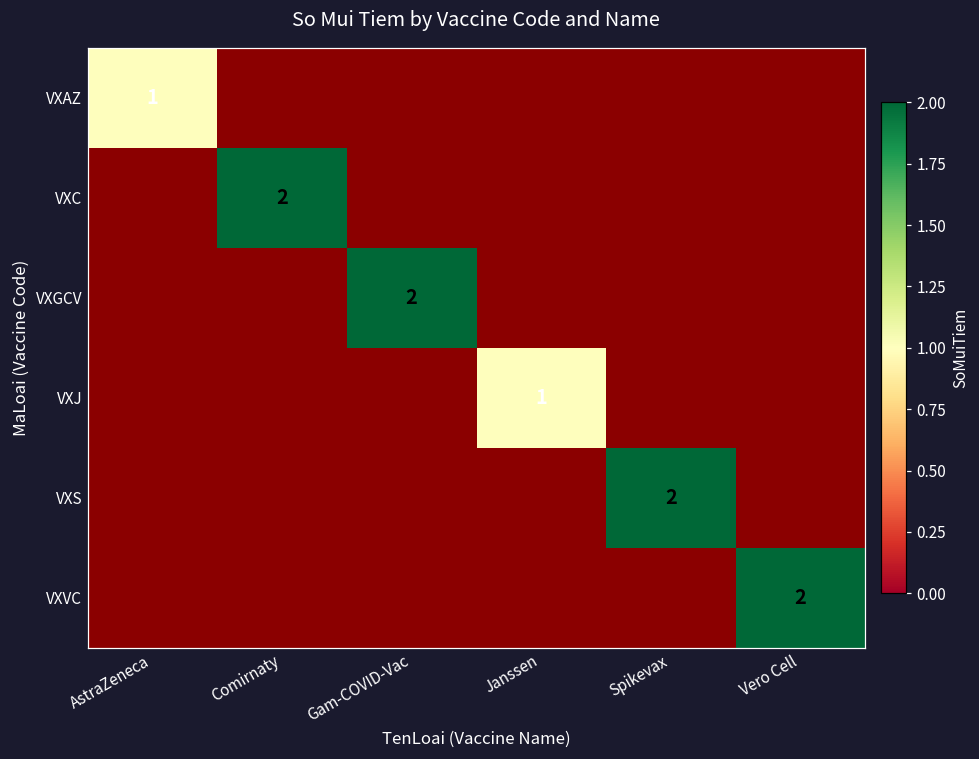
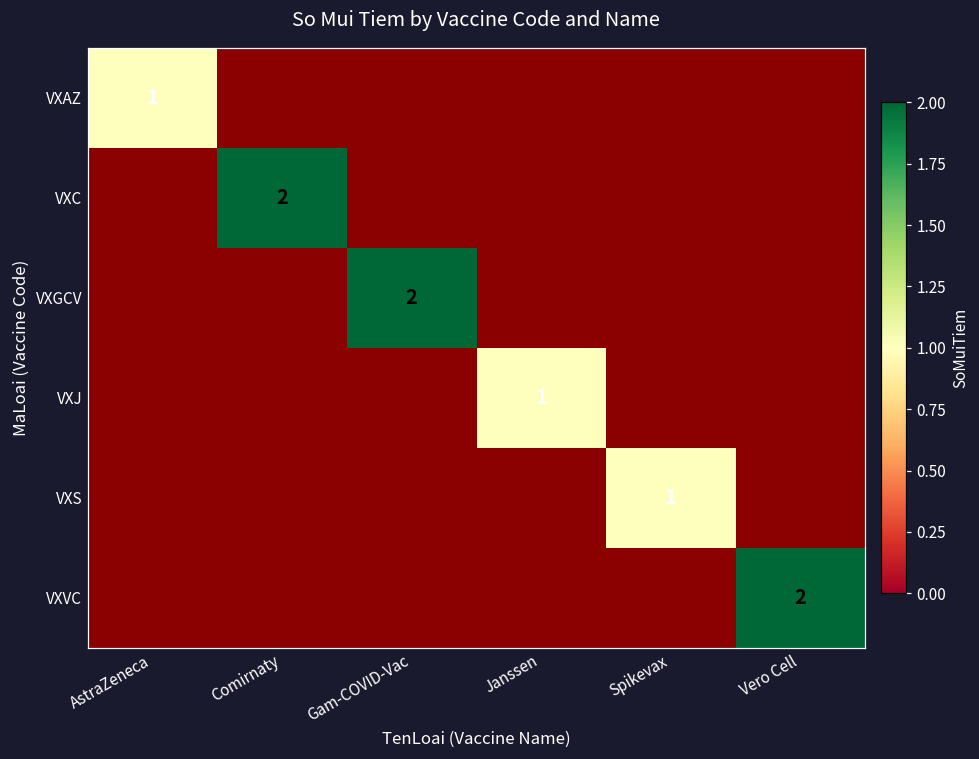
VXS, Spikevax: 2 -> 1
